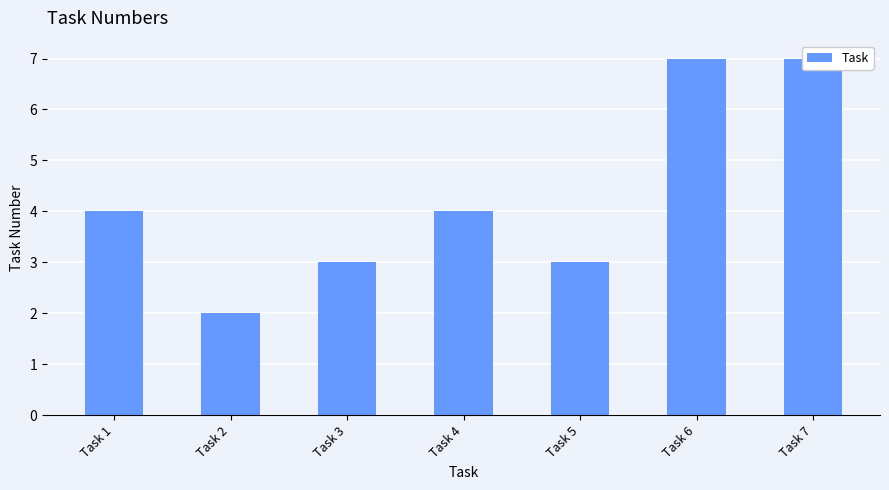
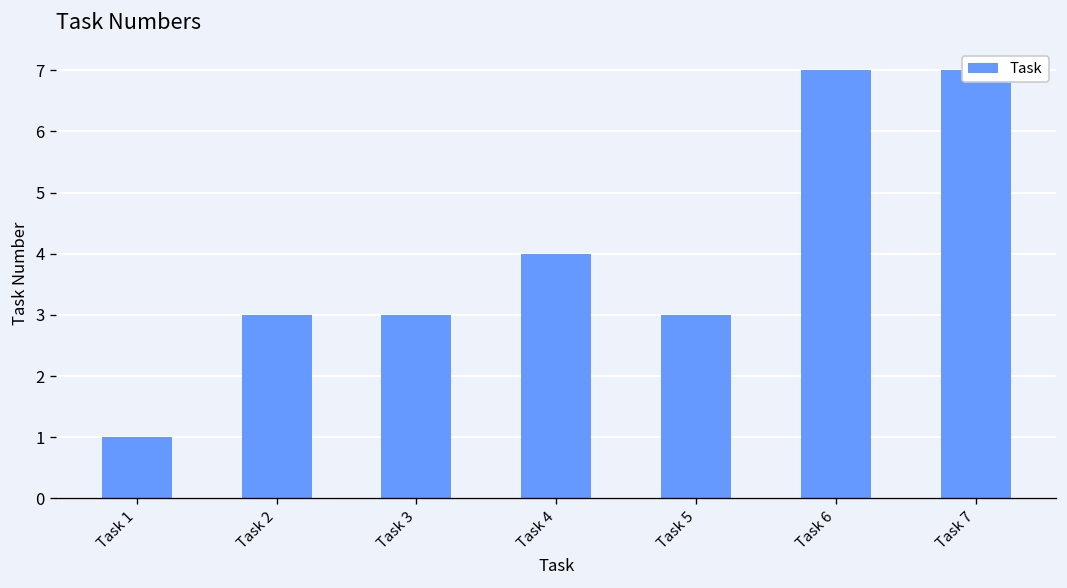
Task 1: 4 -> 1
Task 2: 2 -> 3
